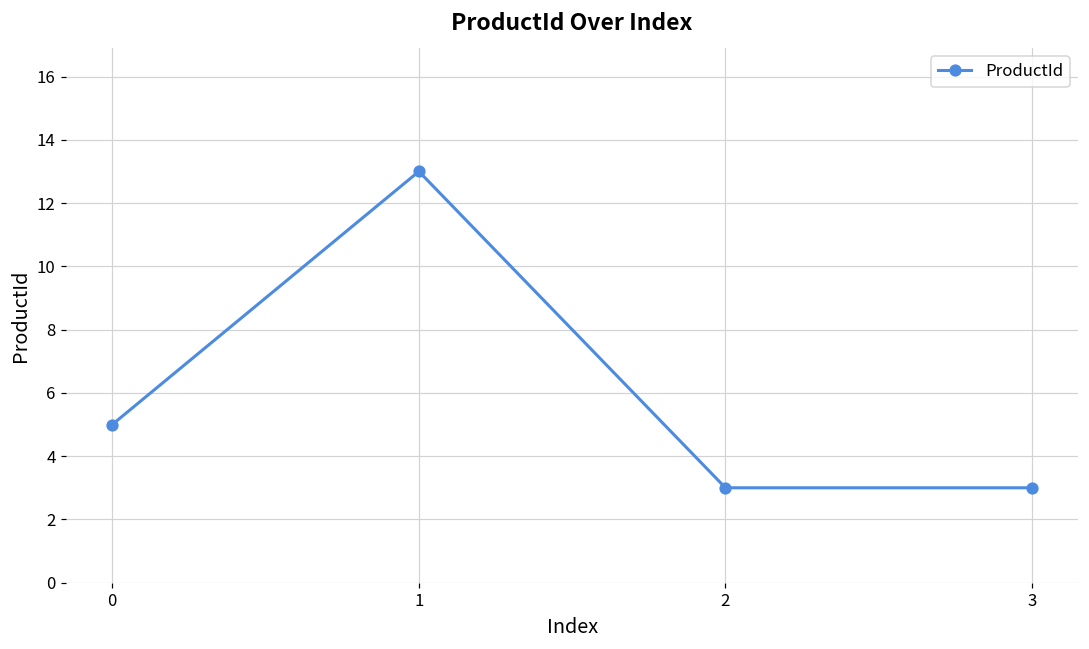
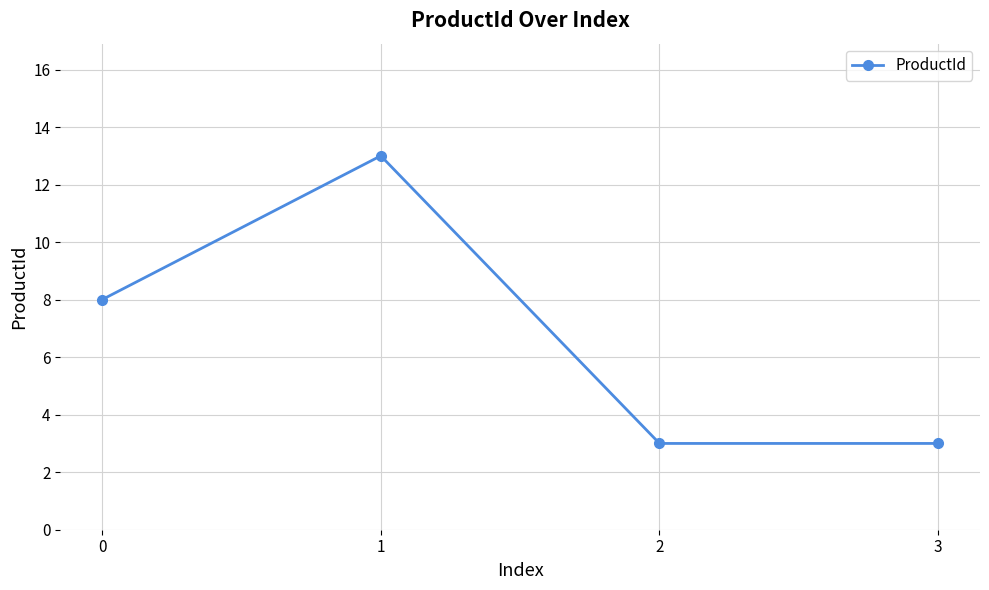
0: 5 -> 8
